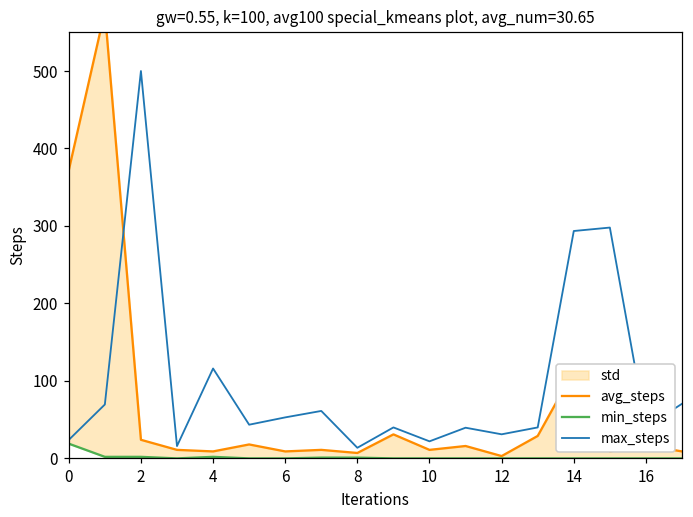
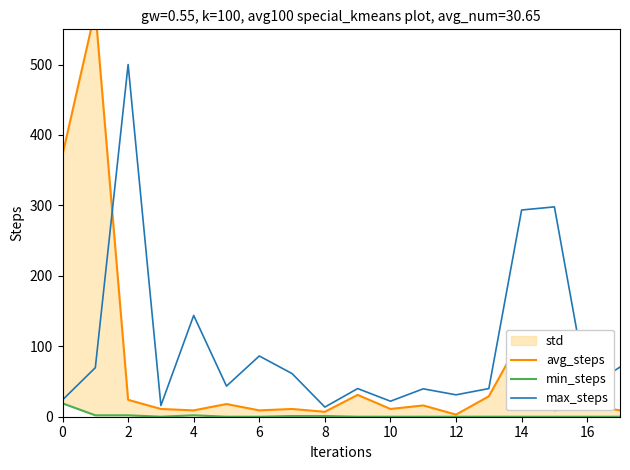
max_steps, 4: 120 -> 140
max_steps, 6: 50 -> 90
